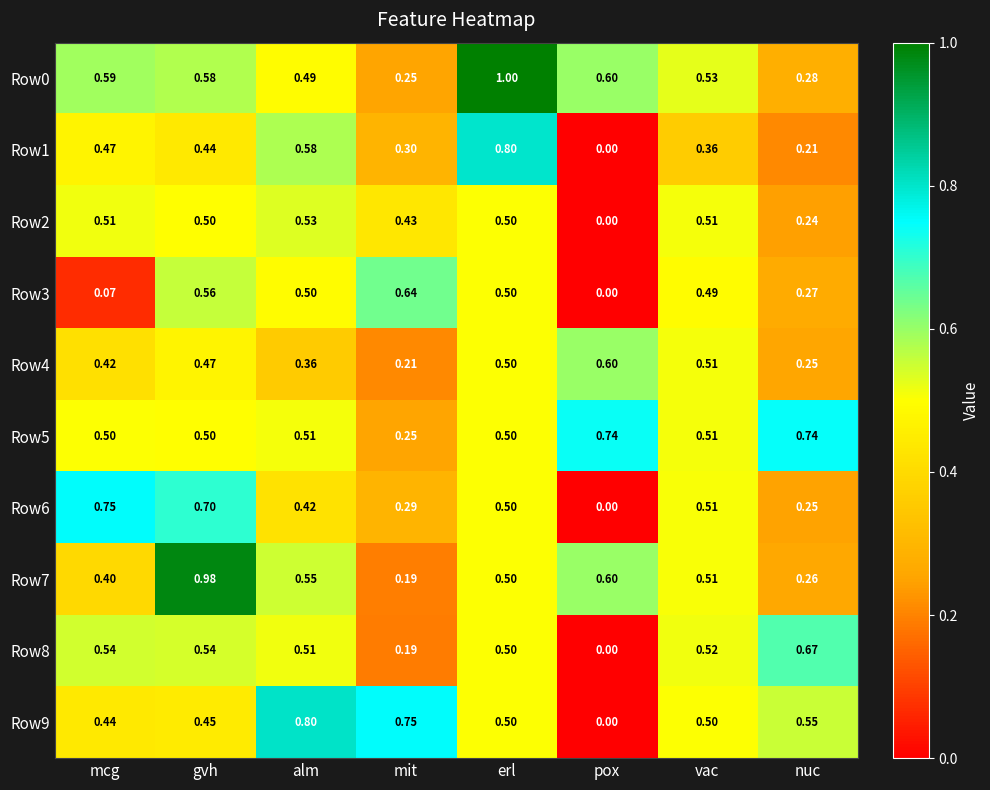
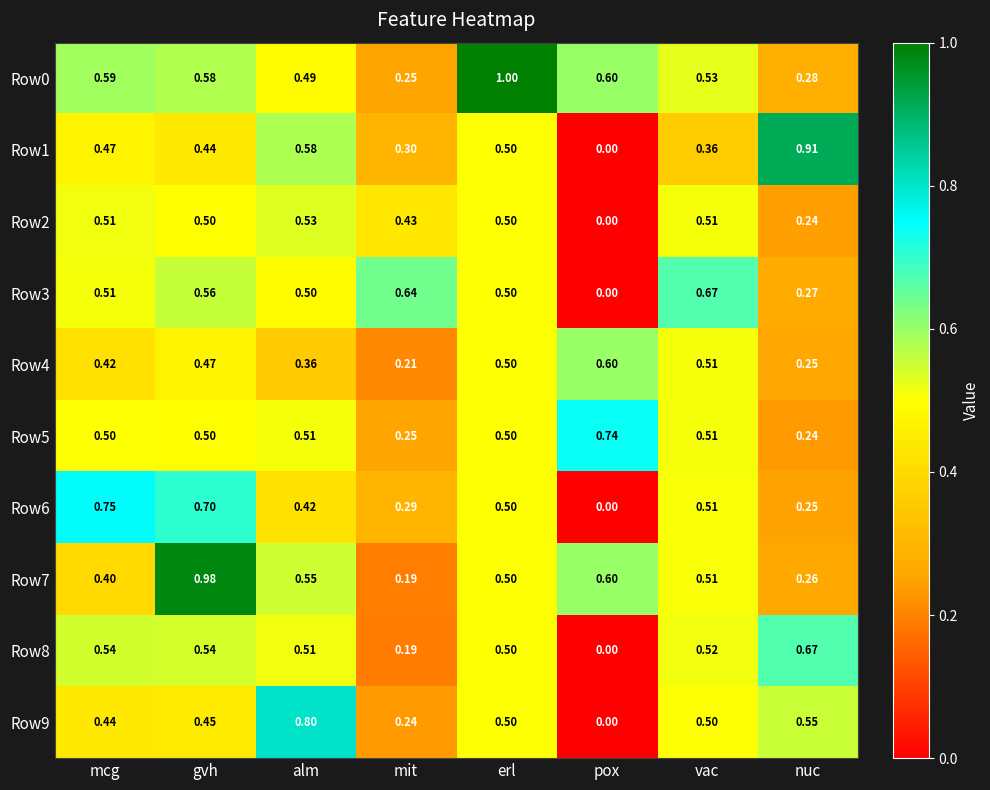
Row1, erl: 0.80 -> 0.50
Row1, nuc: 0.21 -> 0.91
Row3, mcg: 0.07 -> 0.51
Row3, vac: 0.49 -> 0.67
Row5, nuc: 0.74 -> 0.24
Row9, mit: 0.75 -> 0.24
